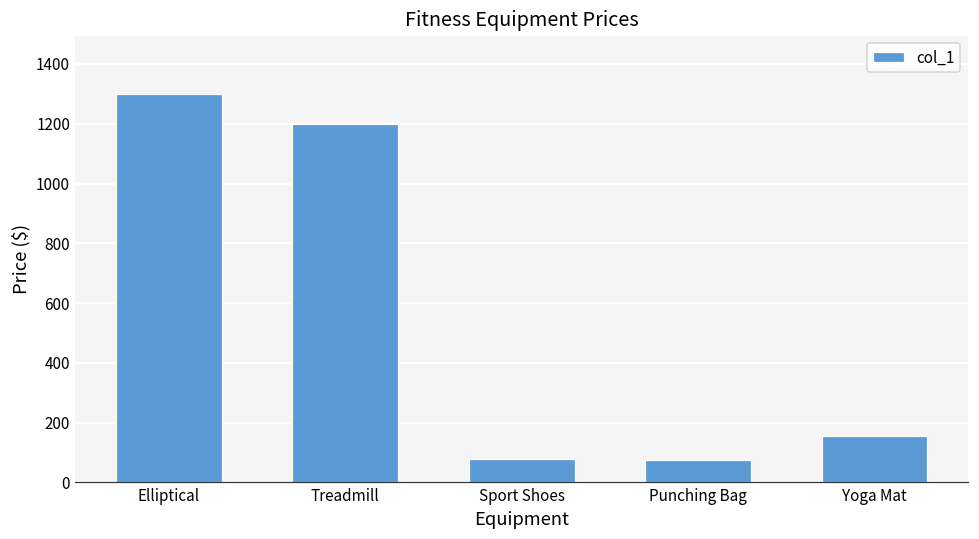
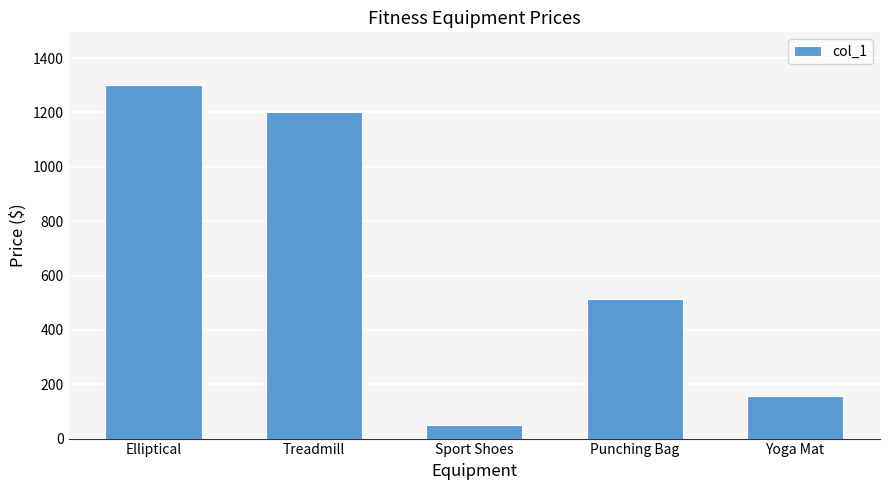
Sport Shoes: 80 -> 50
Punching Bag: 80 -> 510
